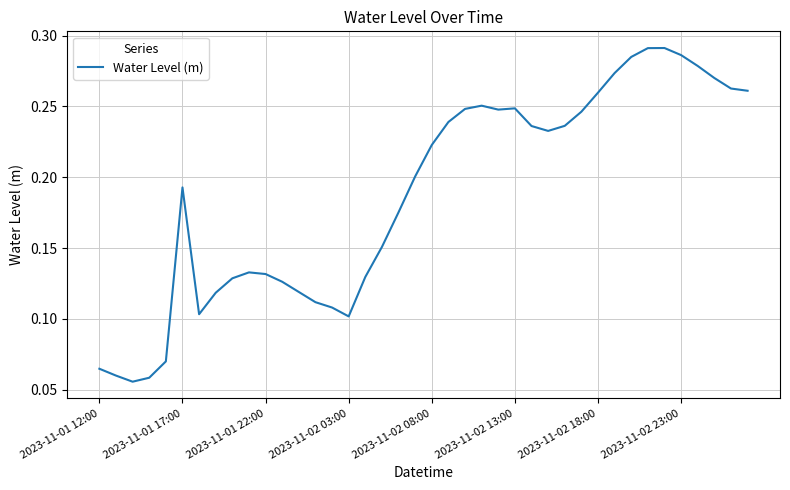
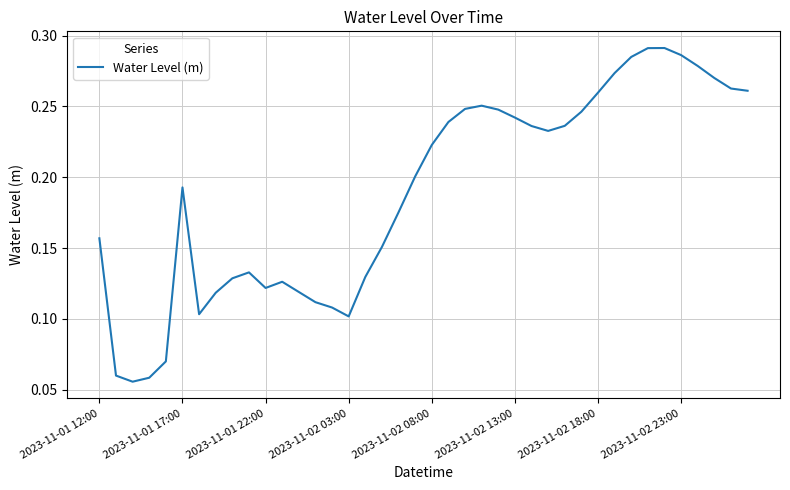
2023-11-01 12:00: 0.065 -> 0.157
2023-11-01 22:00: 0.132 -> 0.122
2023-11-02 13:00: 0.249 -> 0.242
